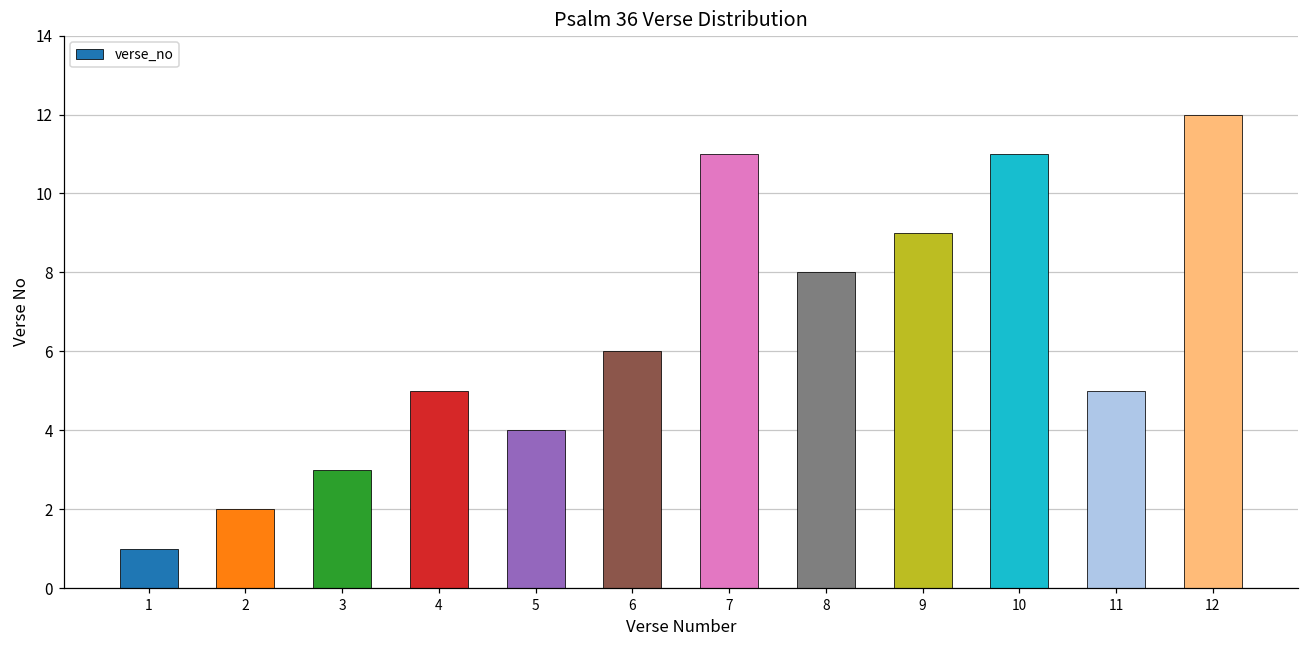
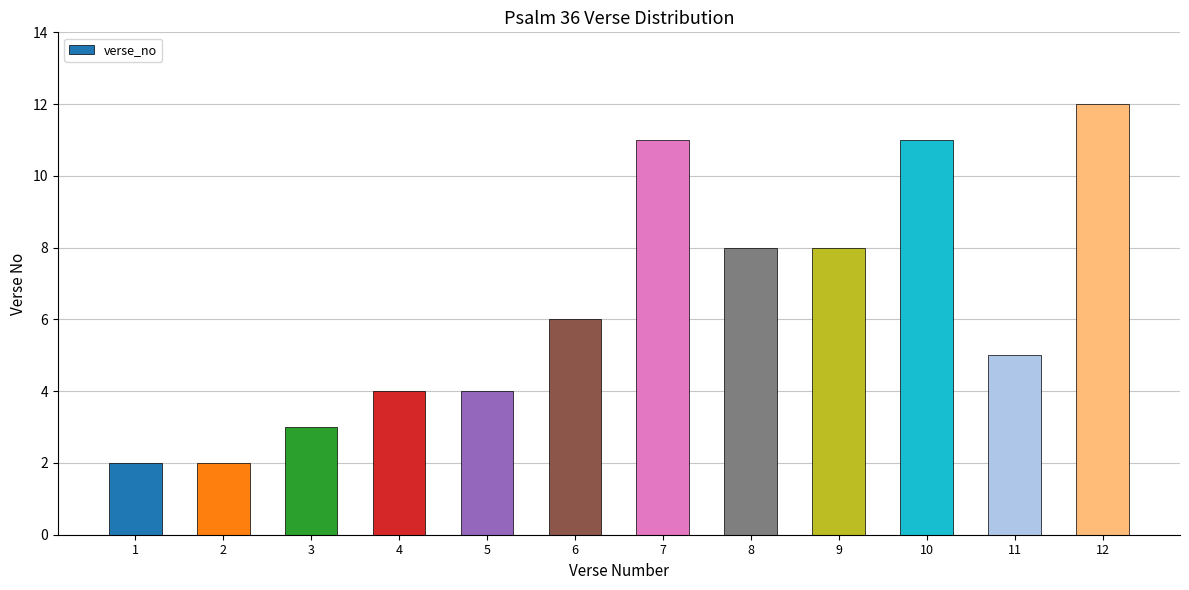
1: 1 -> 2
4: 5 -> 4
9: 9 -> 8
